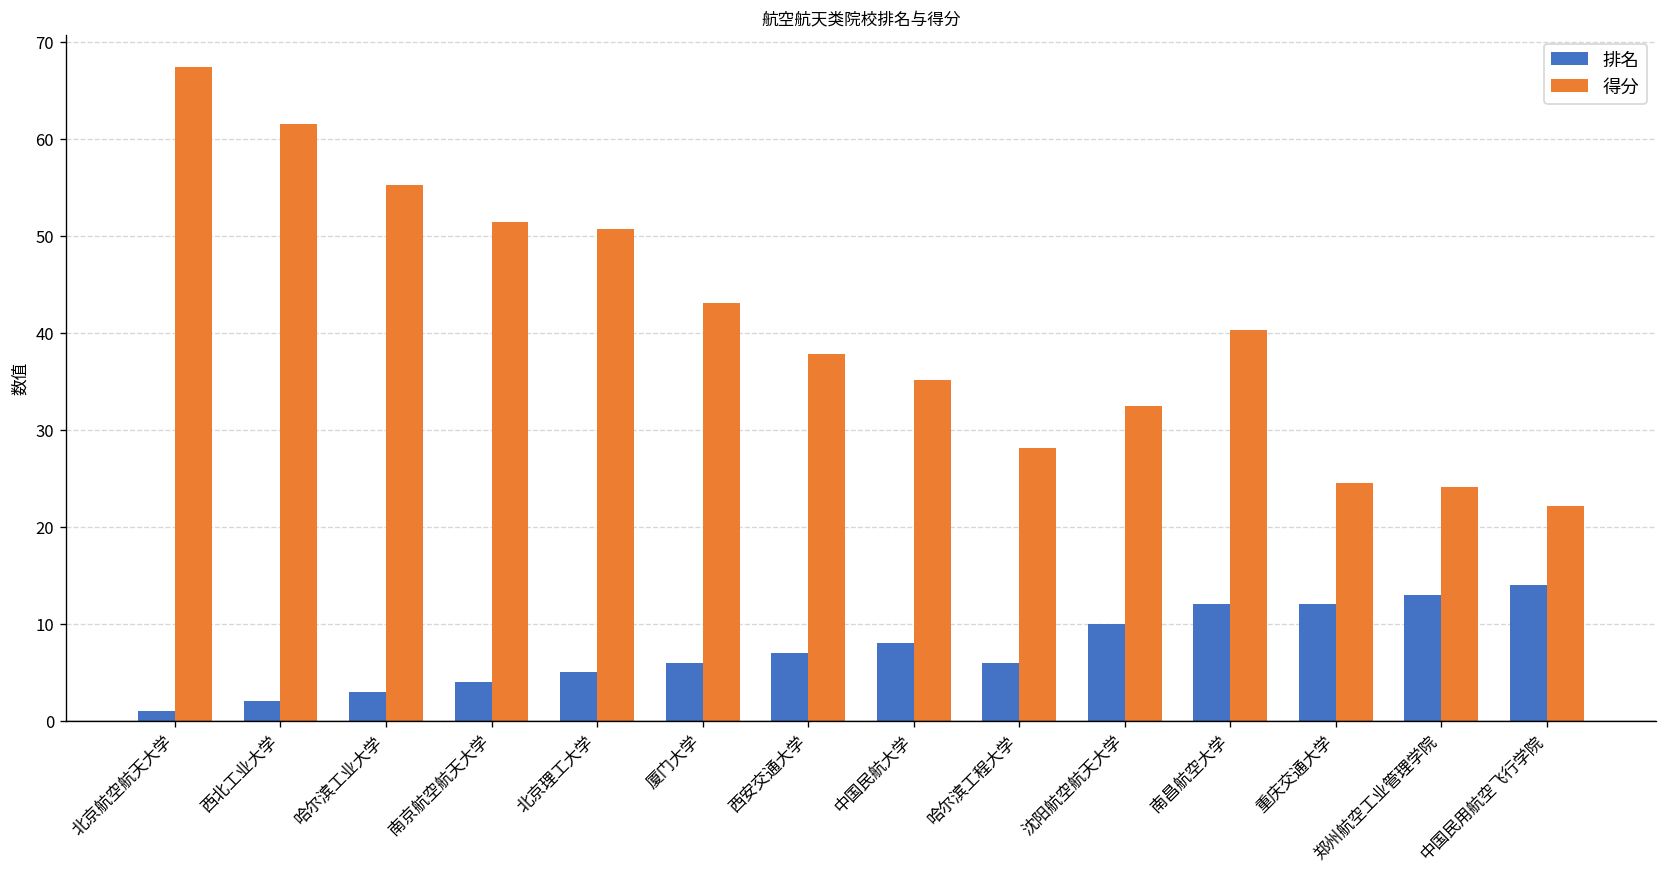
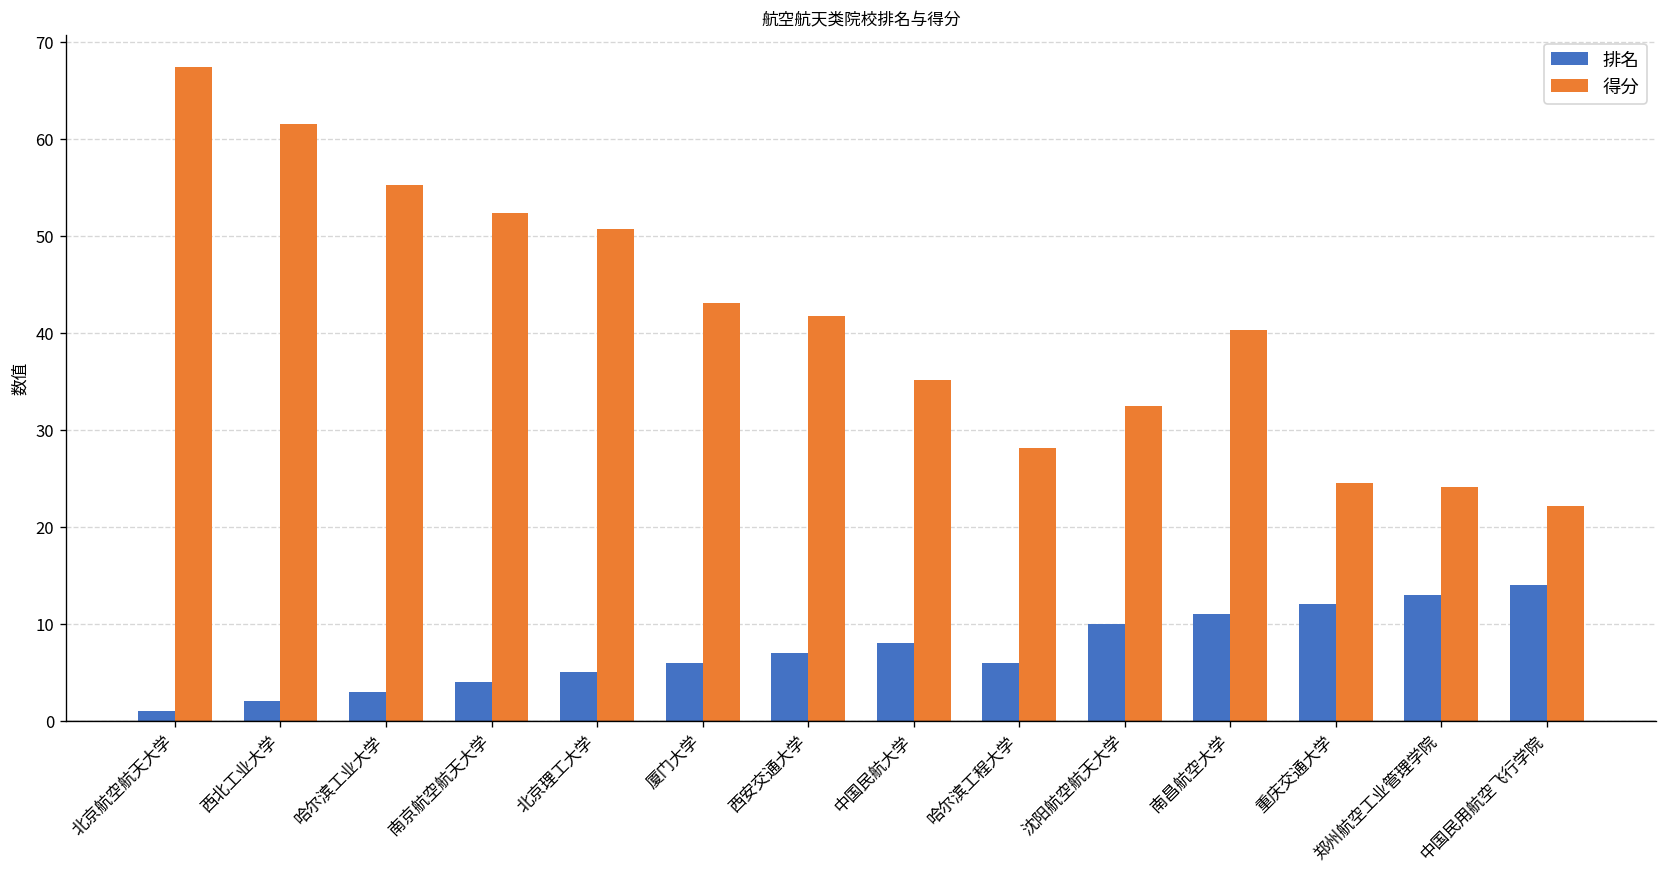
得分, 南京航空航天大学: 51 -> 52
得分, 西安交通大学: 38 -> 42
排名, 南昌航空大学: 12 -> 11
